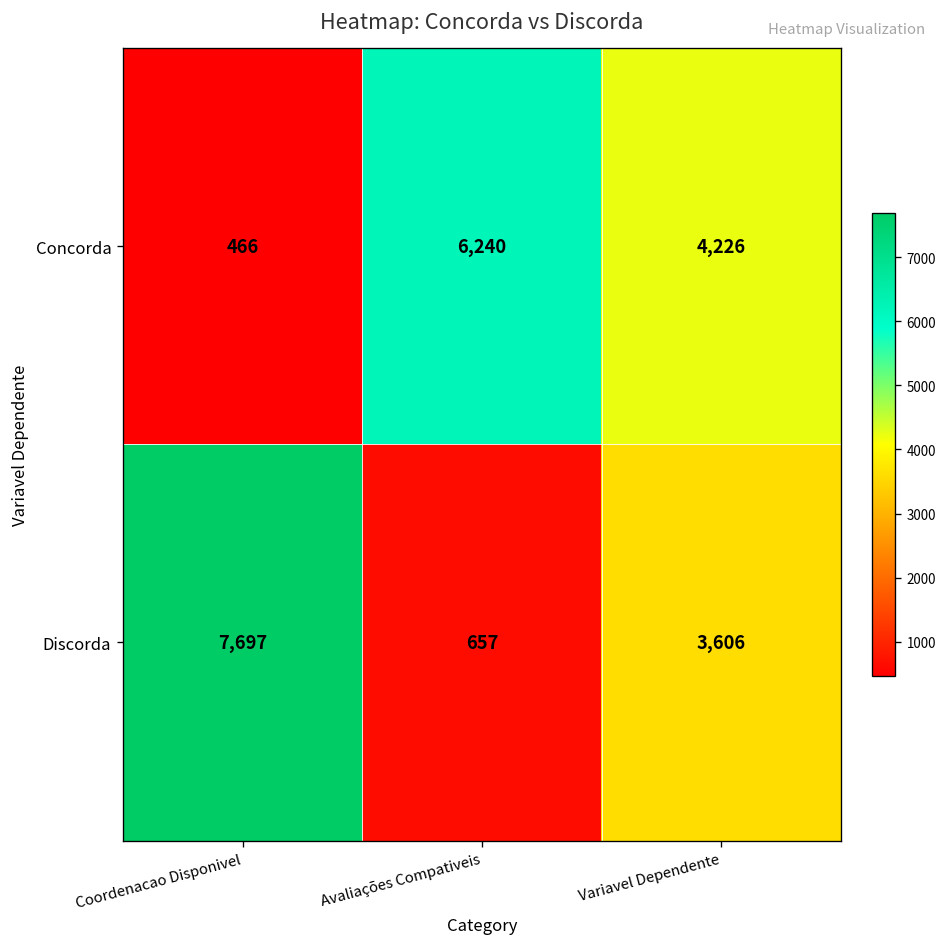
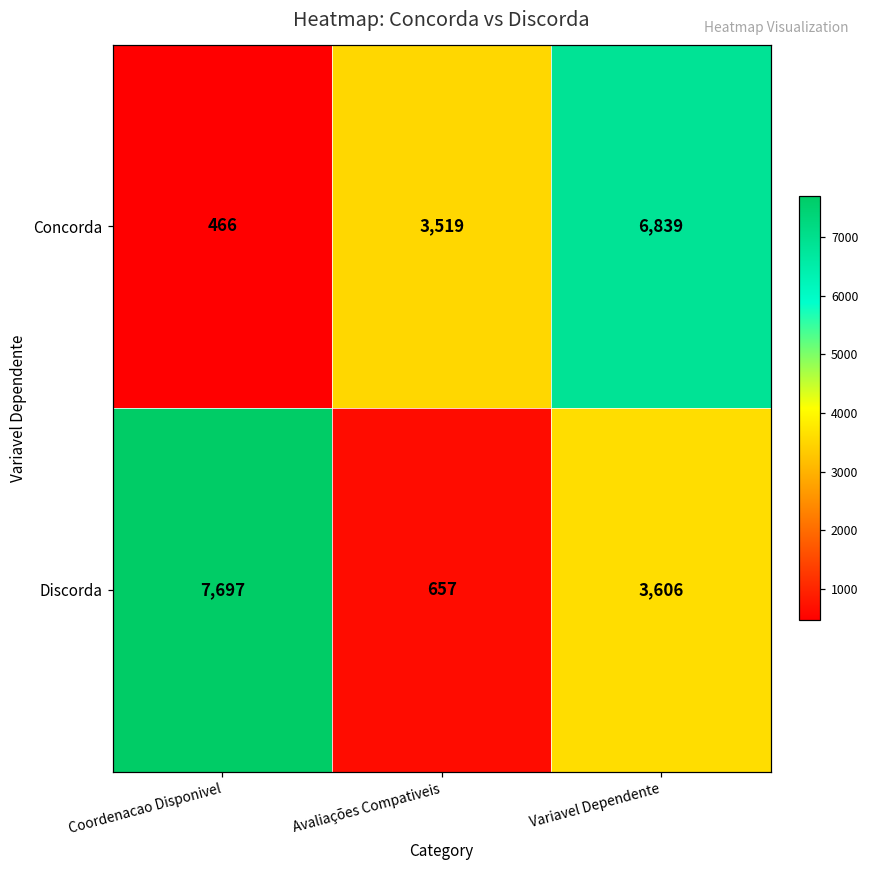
Concorda, Avaliações Compativeis: 6,240 -> 3,519
Concorda, Variavel Dependente: 4,226 -> 6,839
